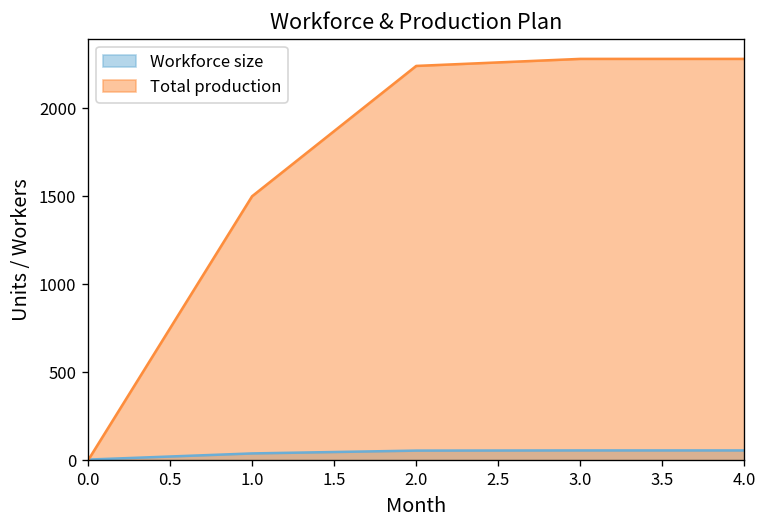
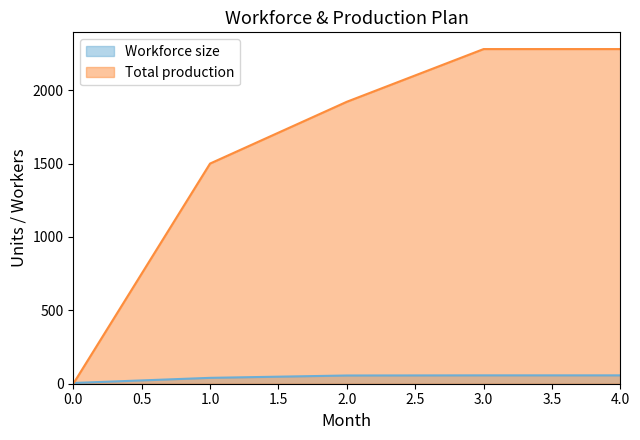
Total production, 2.0: 2240 -> 1920
